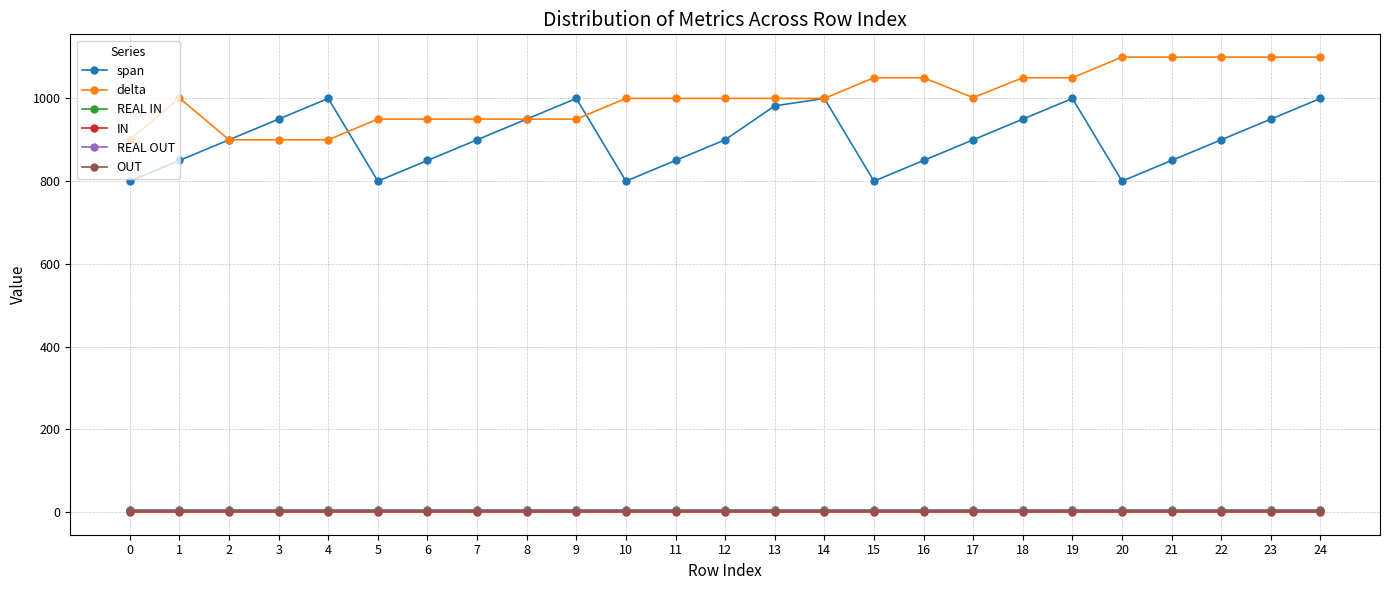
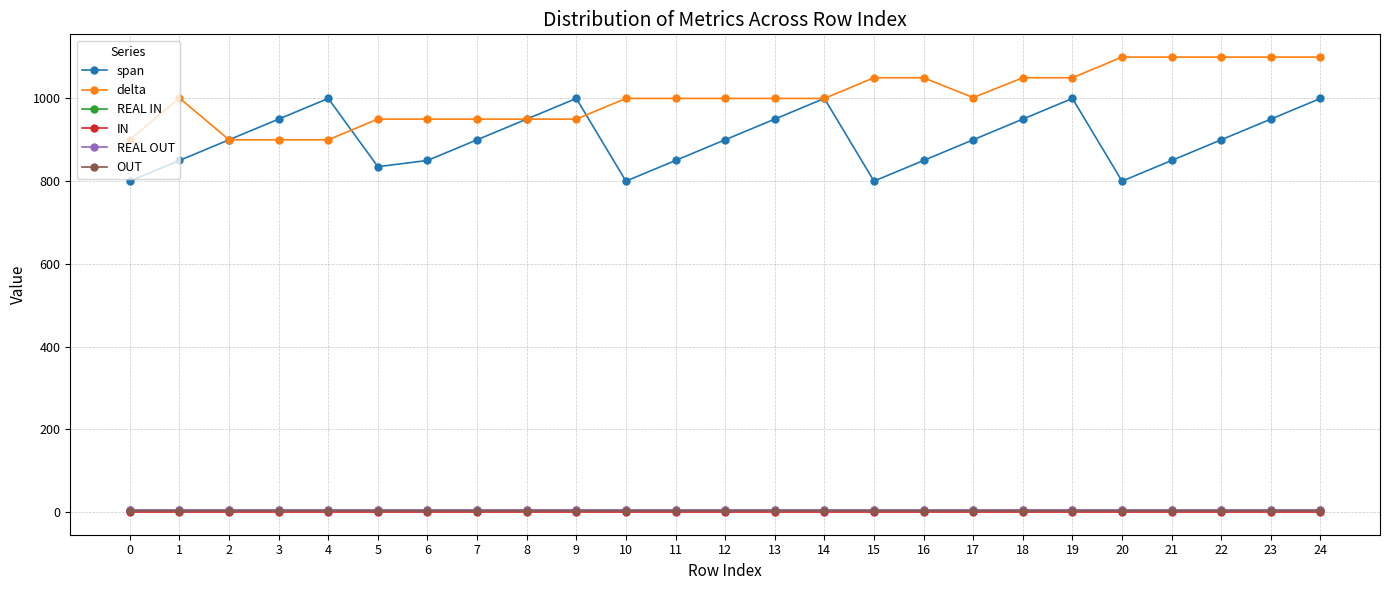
span, 5: 800 -> 840
span, 13: 980 -> 950
